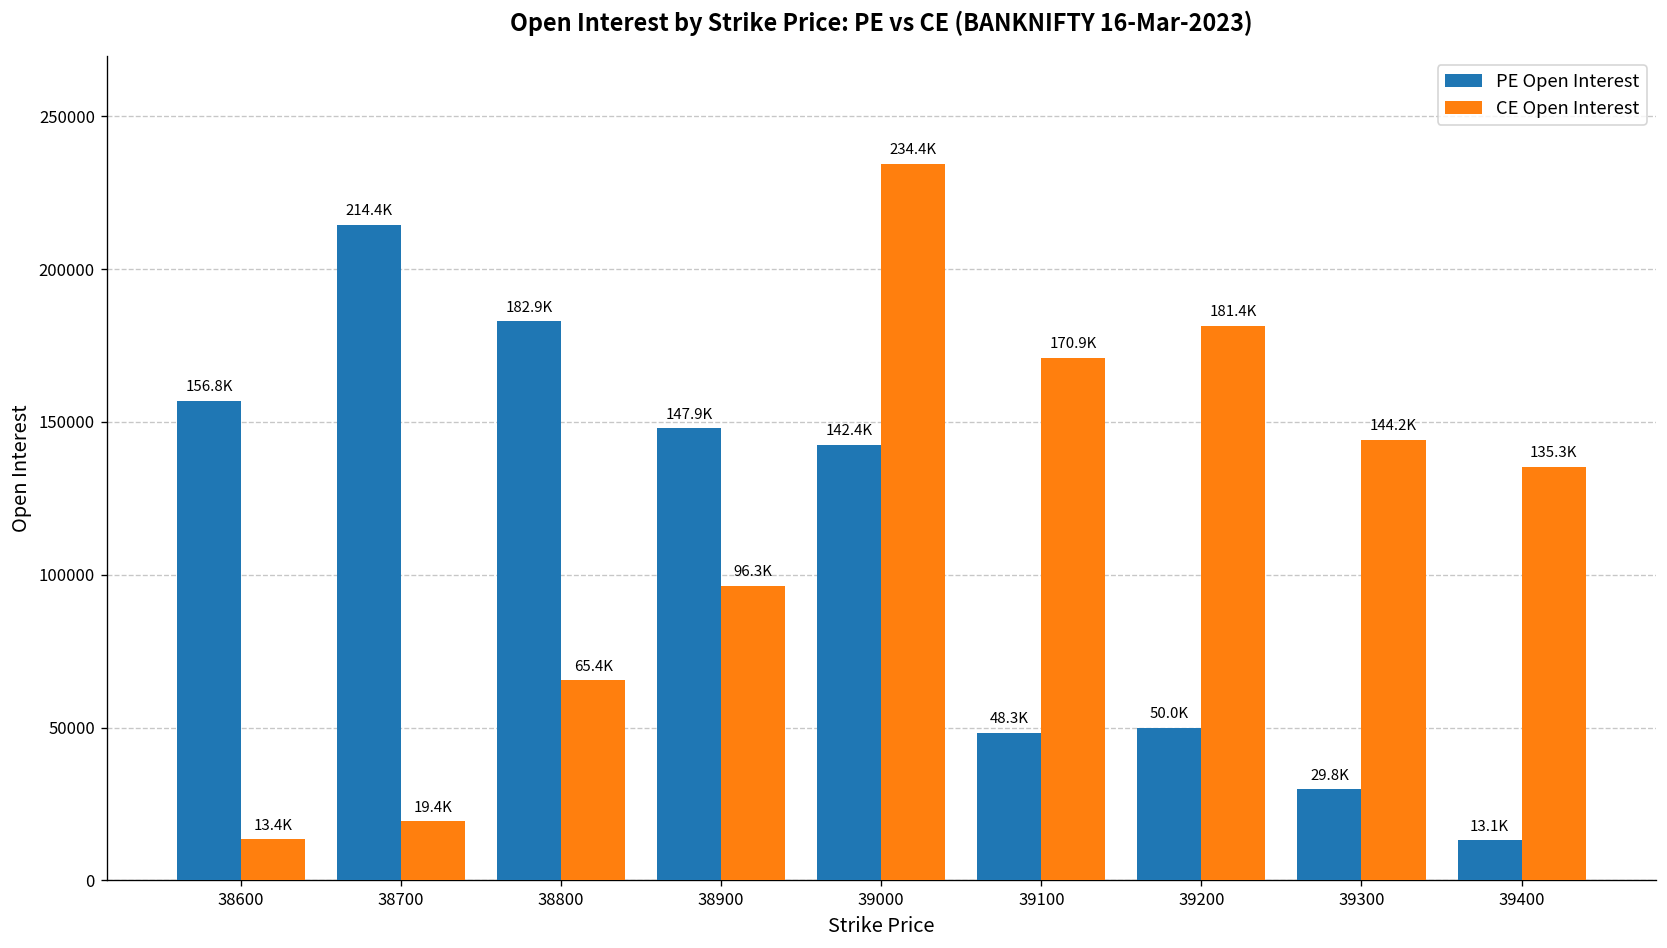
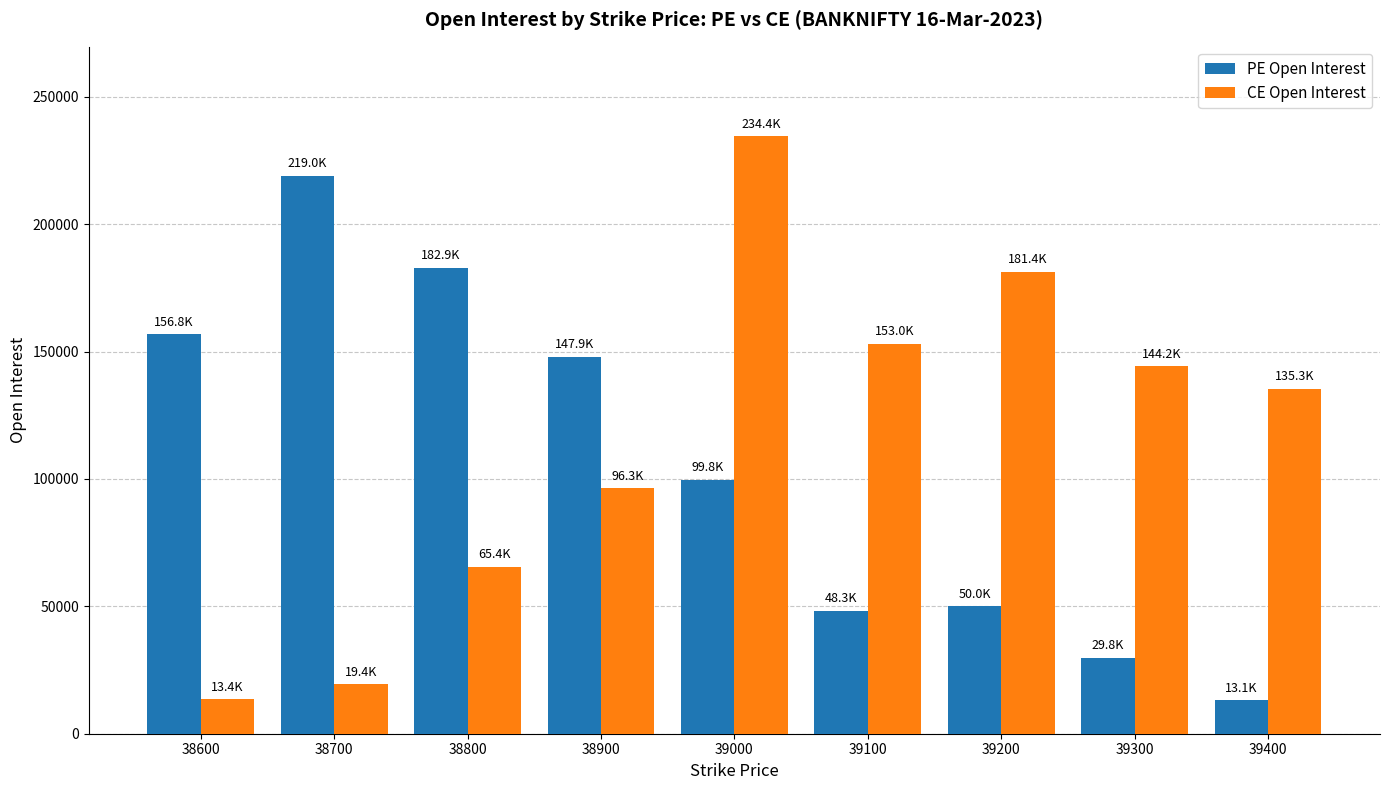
PE Open Interest, 38700: 214.4K -> 219.0K
PE Open Interest, 39000: 142.4K -> 99.8K
CE Open Interest, 39100: 170.9K -> 153.0K
